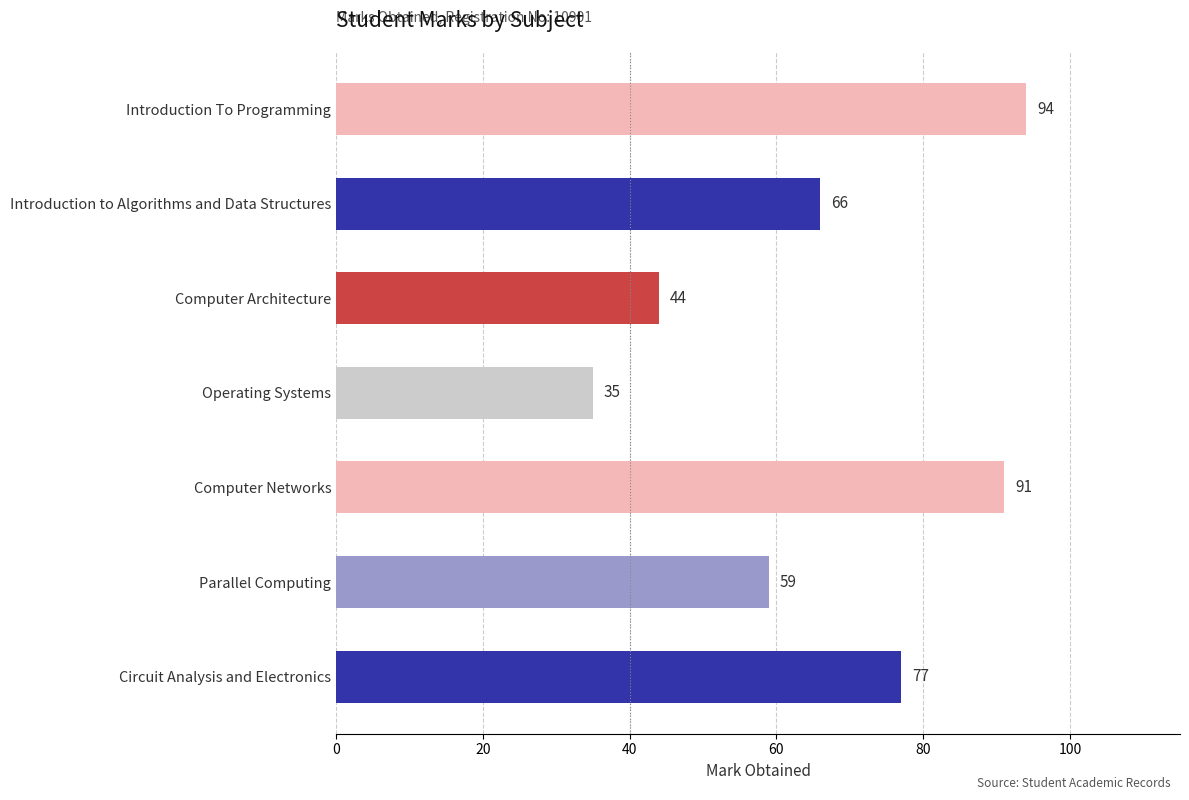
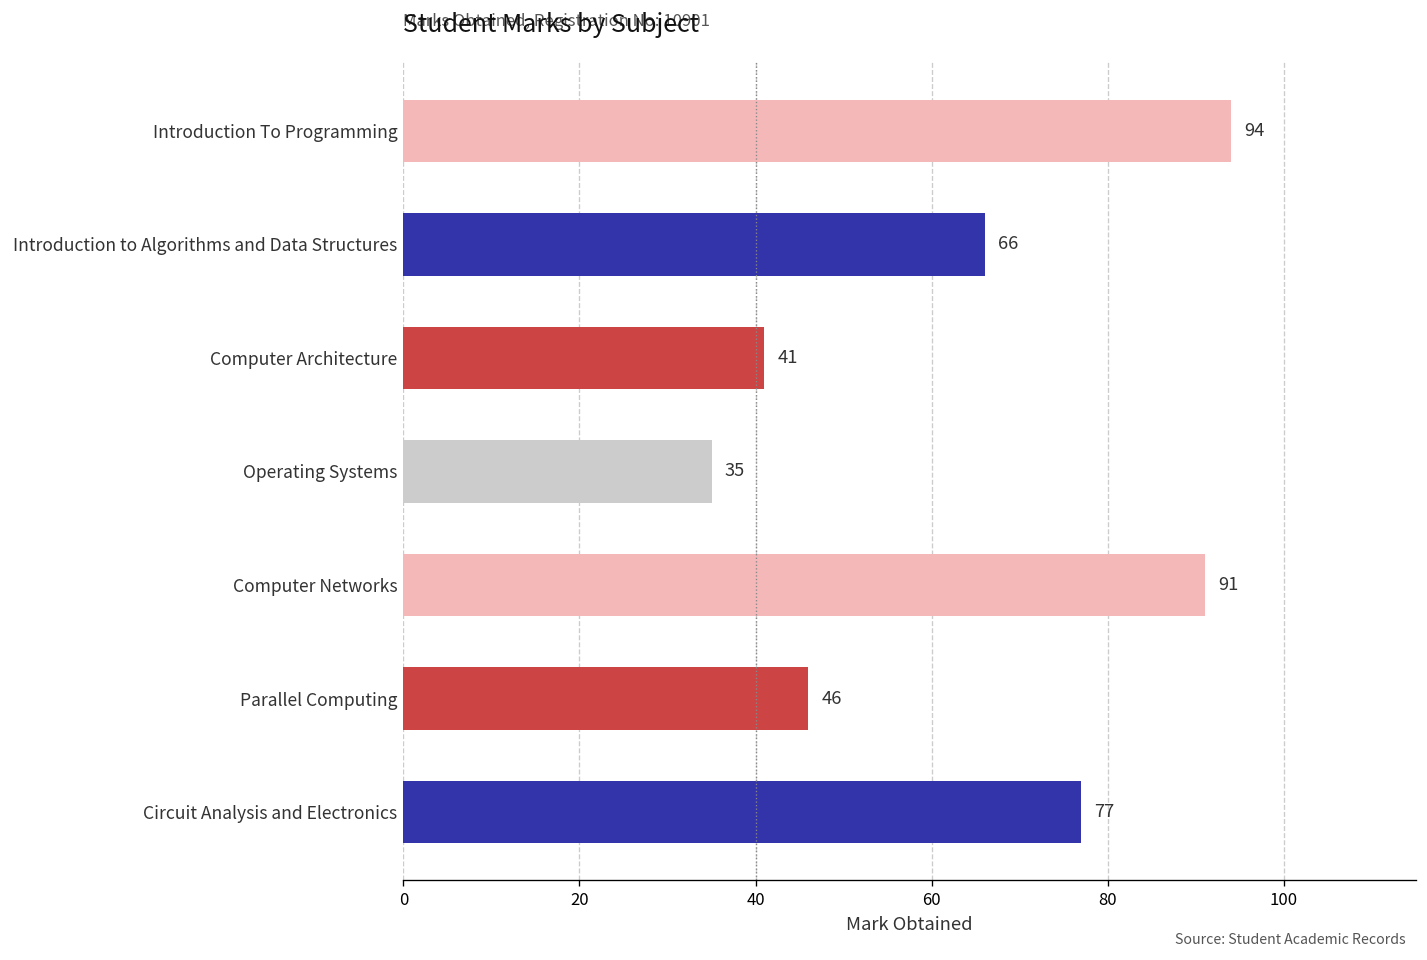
Computer Architecture: 44 -> 41
Parallel Computing: 59 -> 46
